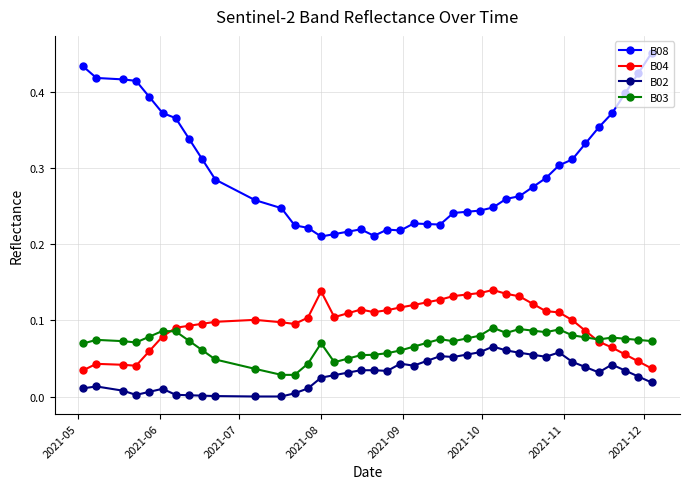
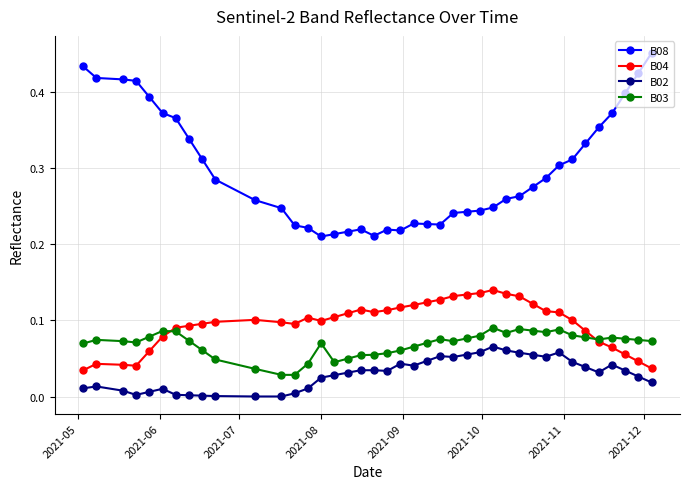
B04, 2021-08: 0.14 -> 0.10
